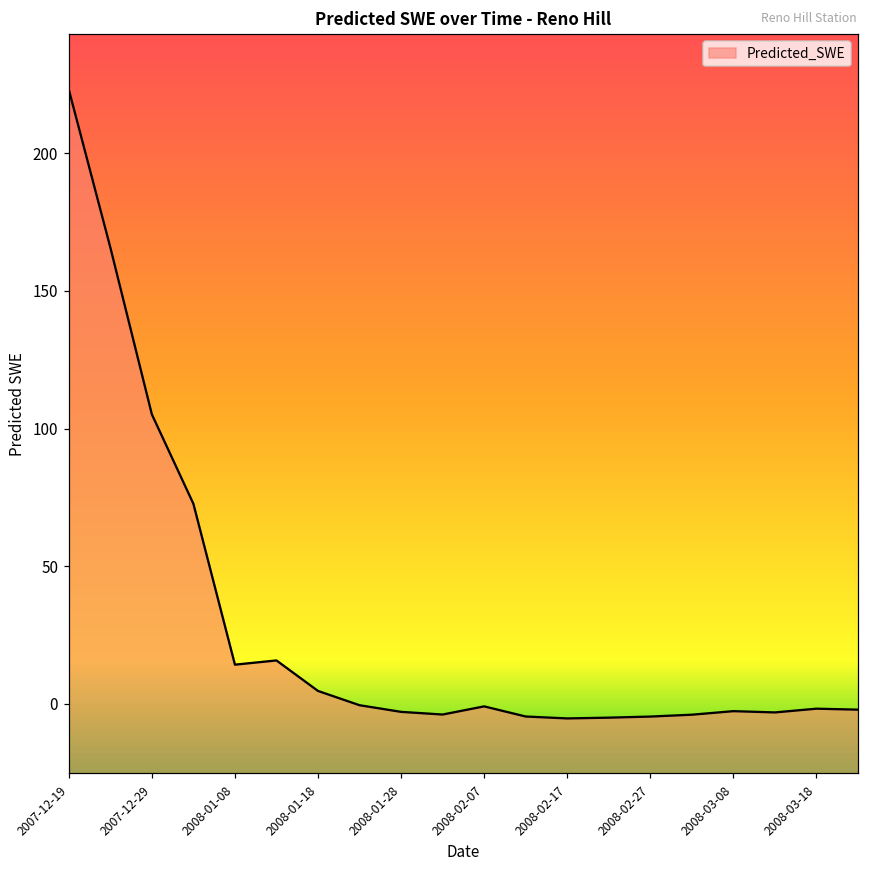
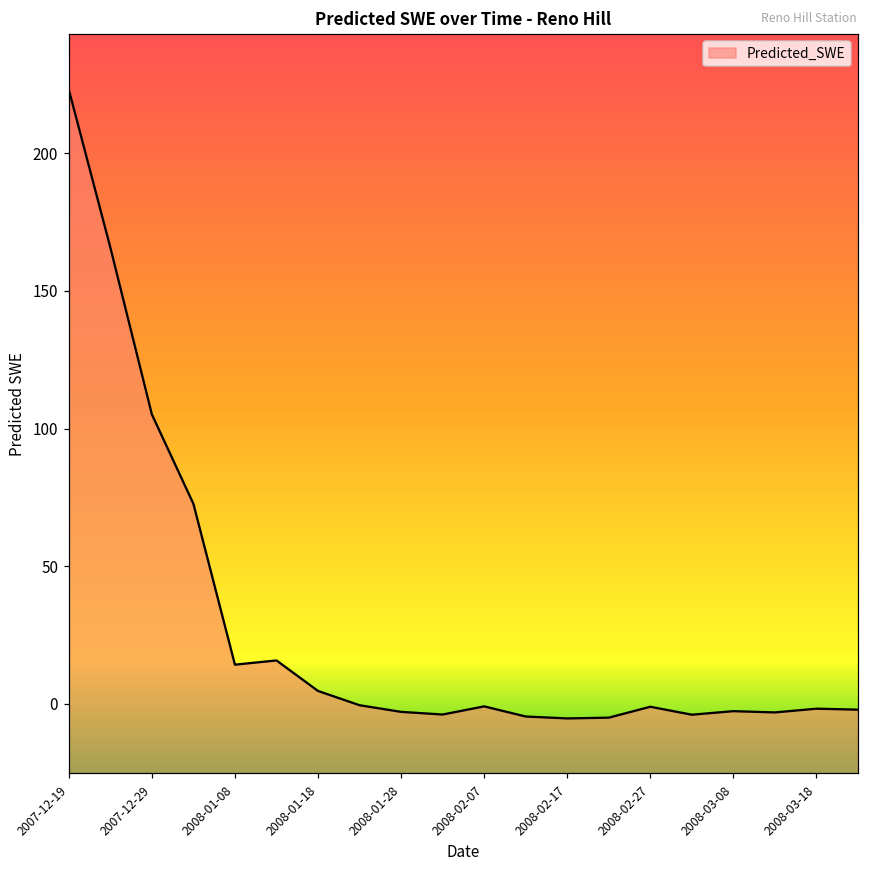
2008-02-27: -5 -> -1
